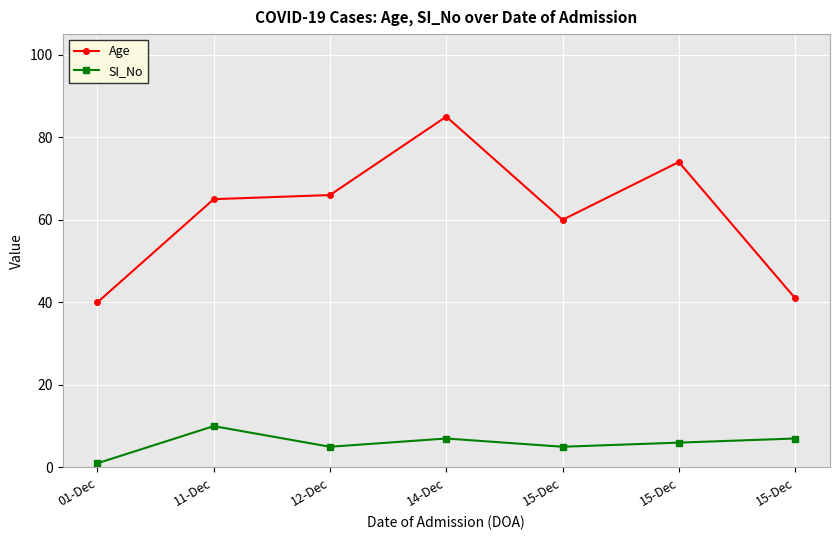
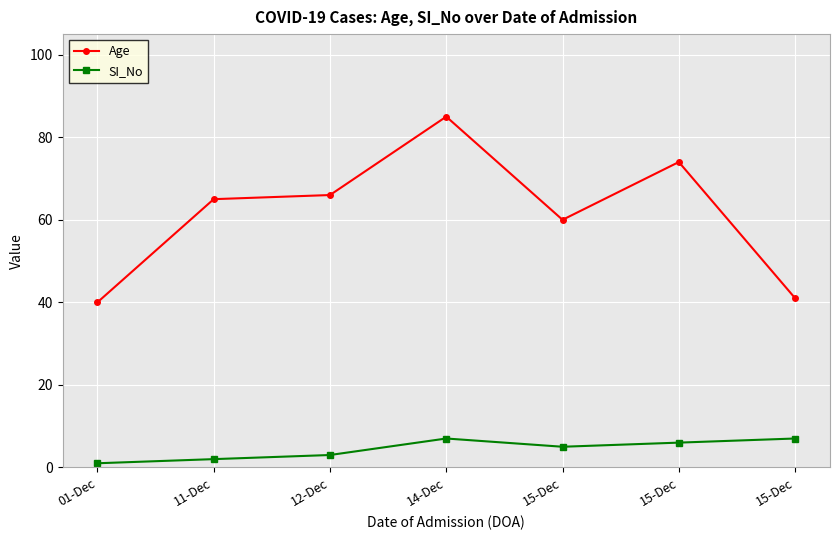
SI_No, 11-Dec: 10 -> 2
SI_No, 12-Dec: 5 -> 3
